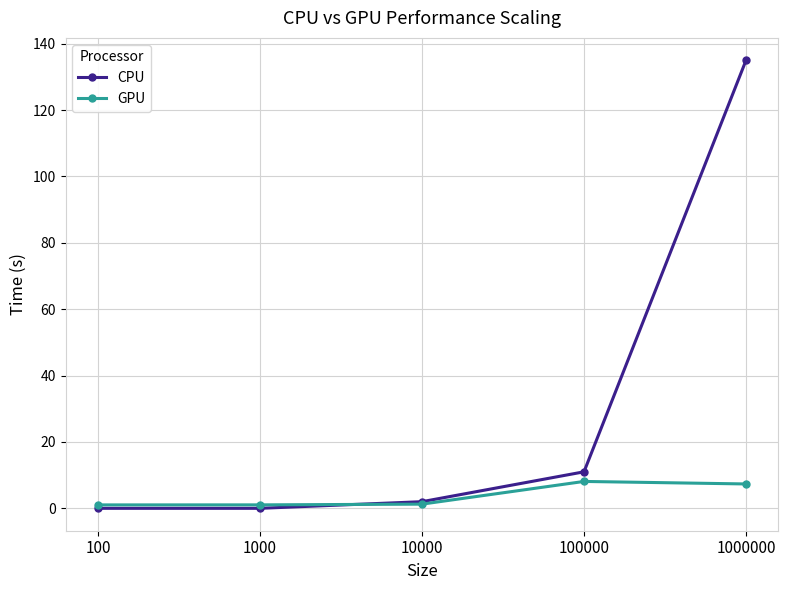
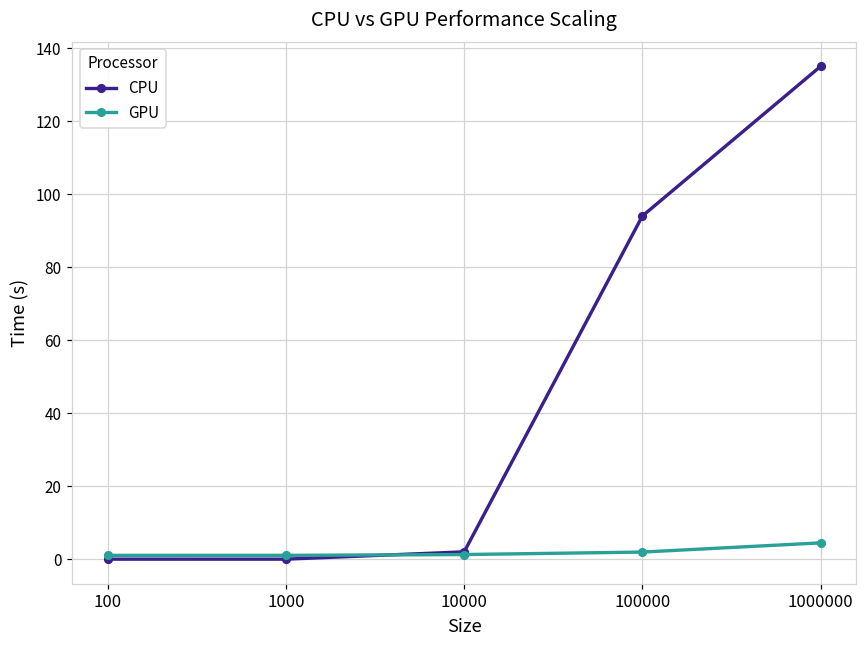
CPU, 100000: 11 -> 94
GPU, 100000: 8 -> 2
GPU, 1000000: 7 -> 4
